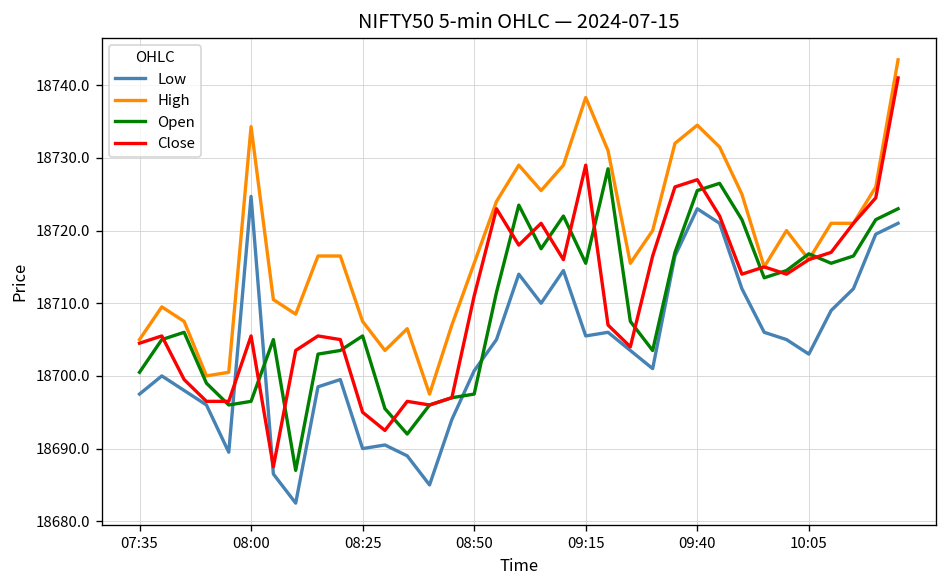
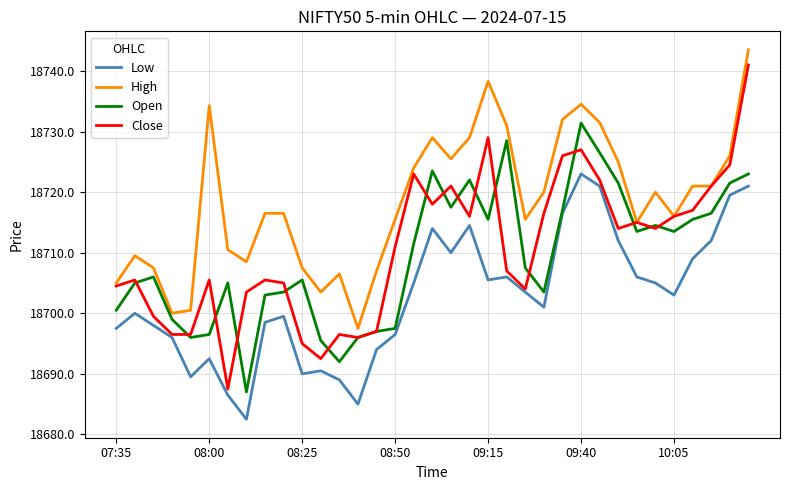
Low, 08:00: 18725 -> 18693
Low, 08:50: 18701 -> 18697
Open, 09:40: 18726 -> 18731
Open, 10:05: 18717 -> 18714
